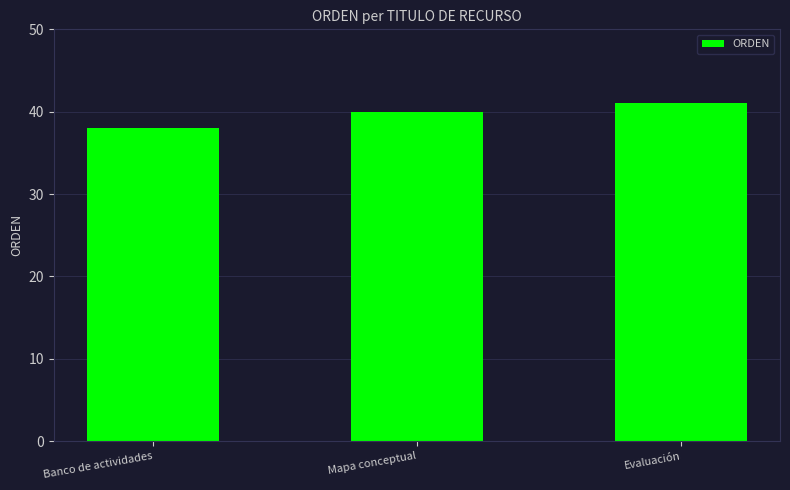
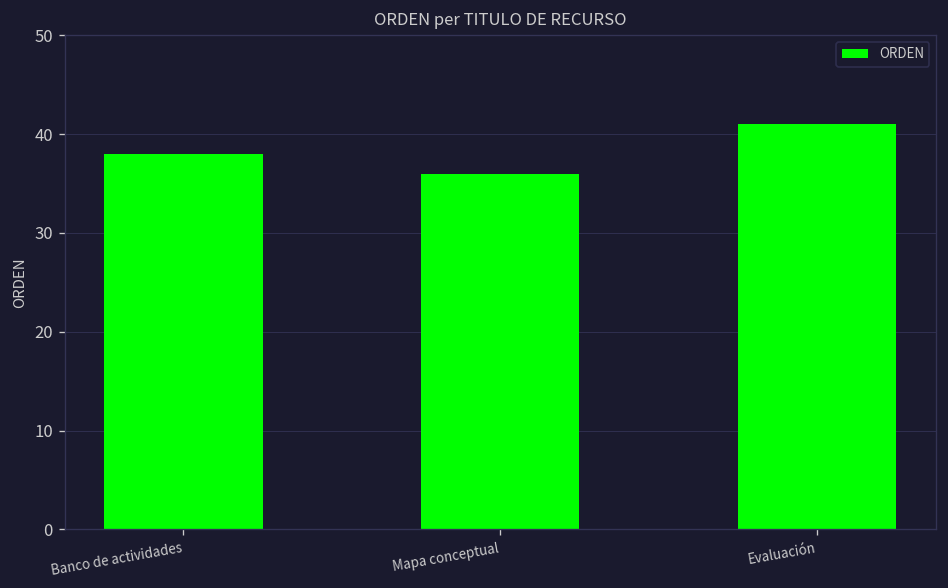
Mapa conceptual: 40 -> 36
